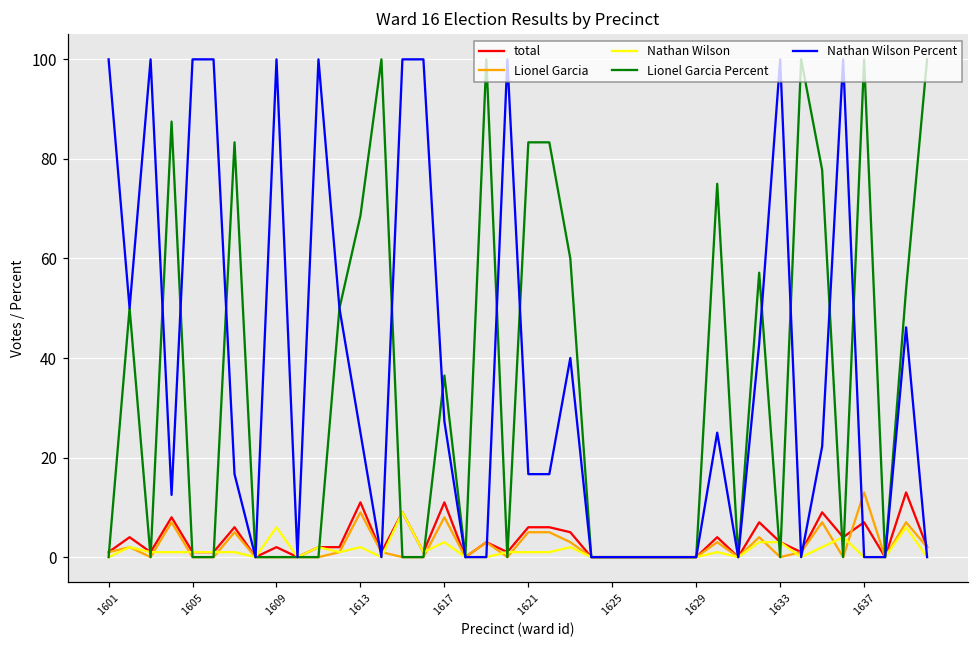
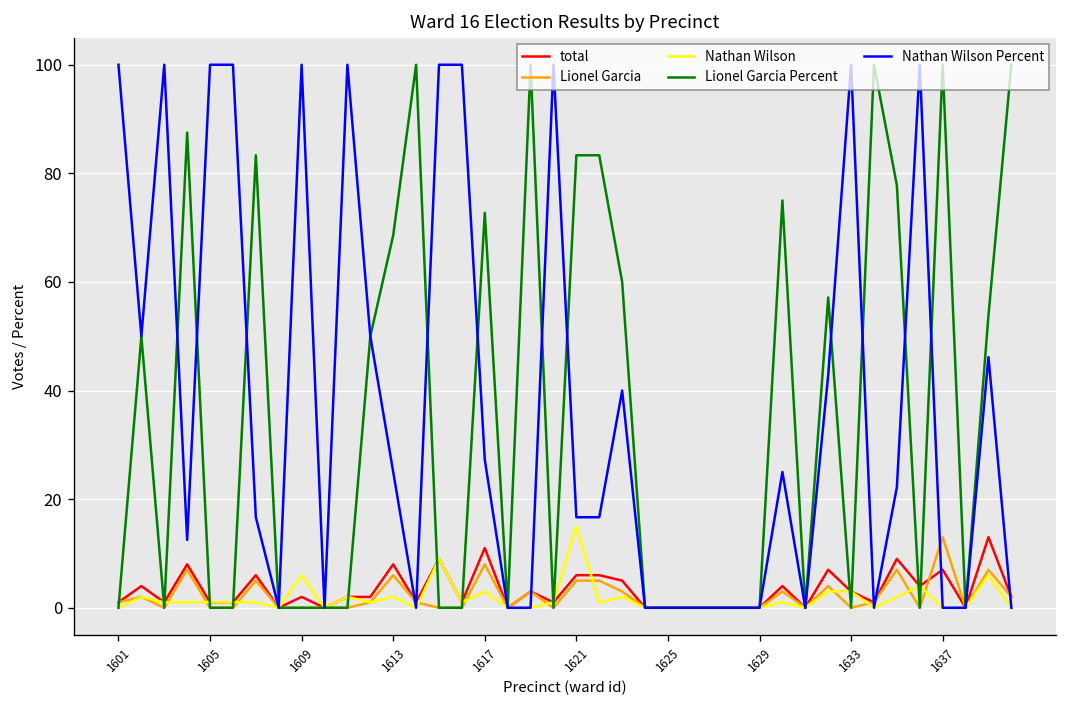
total, 1613: 11 -> 8
Lionel Garcia, 1613: 9 -> 6
Lionel Garcia Percent, 1617: 36 -> 73
Nathan Wilson, 1621: 1 -> 15
